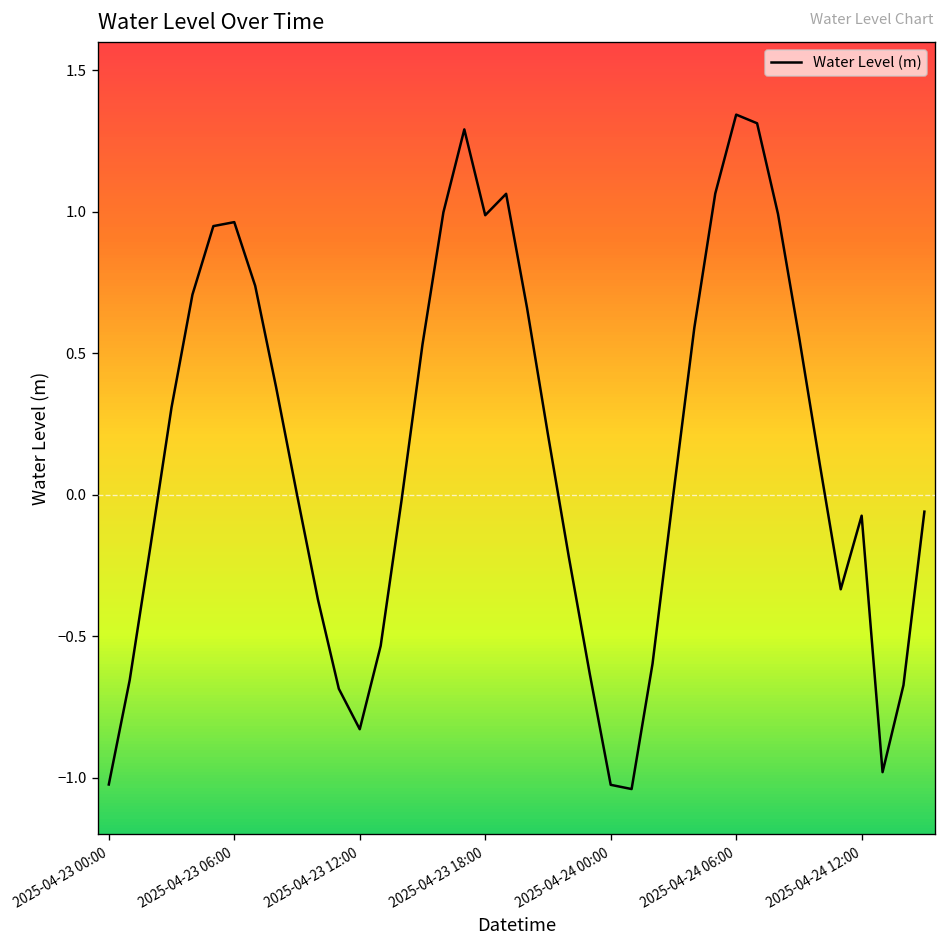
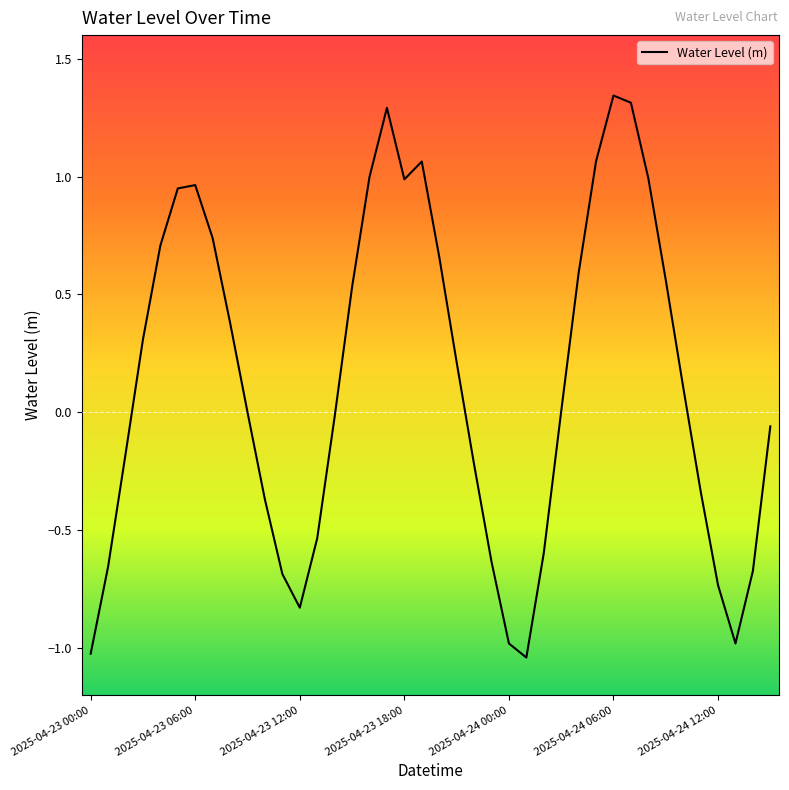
2025-04-24 00:00: -1.03 -> -0.98
2025-04-24 12:00: -0.07 -> -0.73
